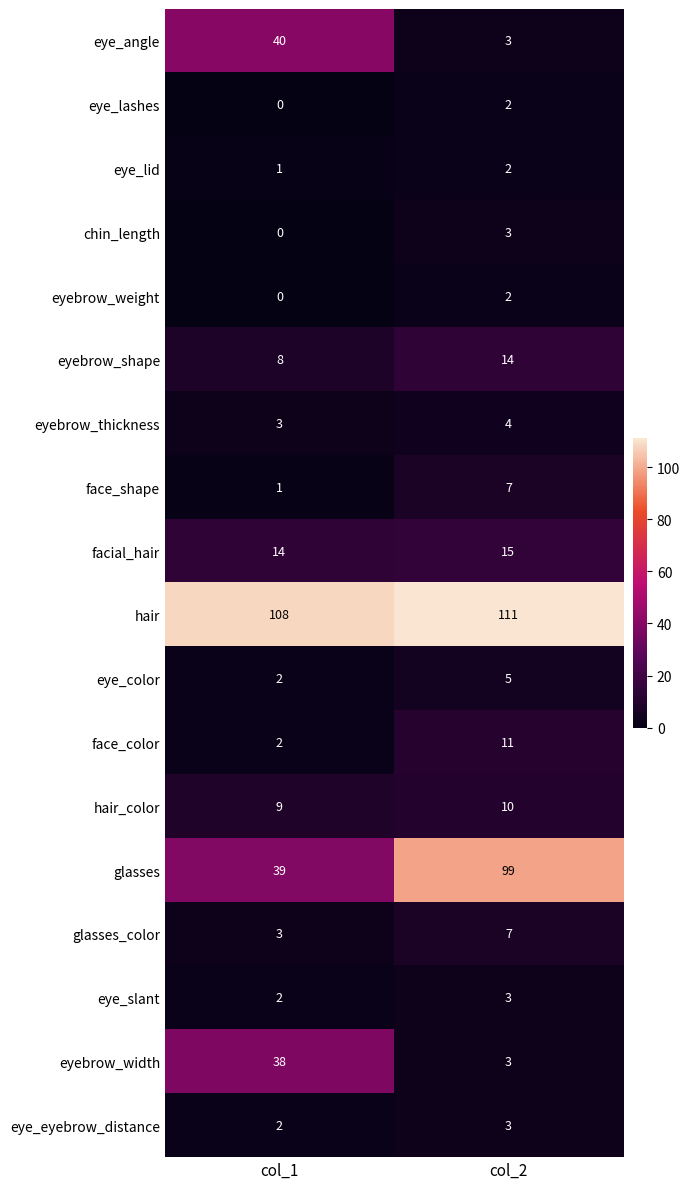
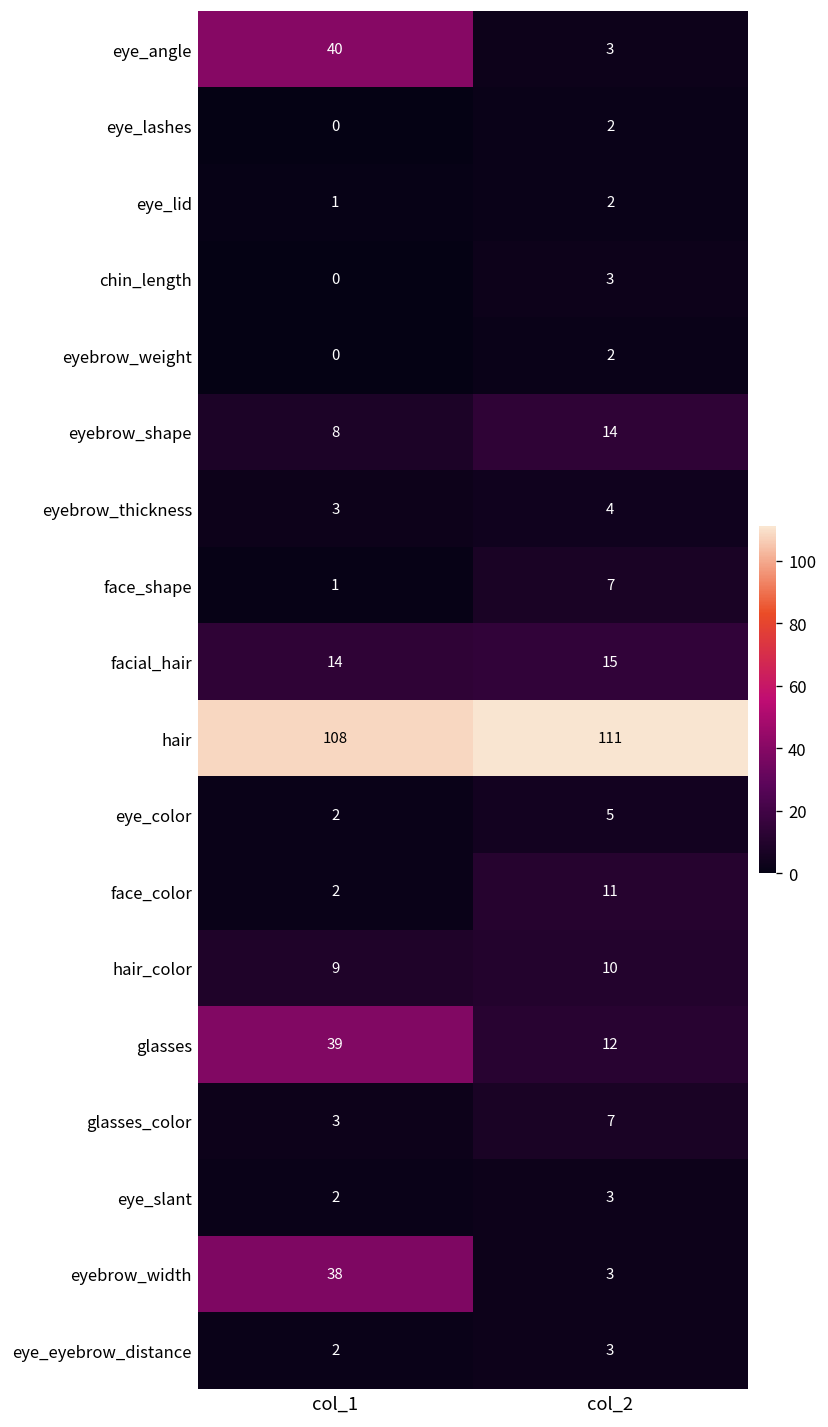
glasses, col_2: 99 -> 12
